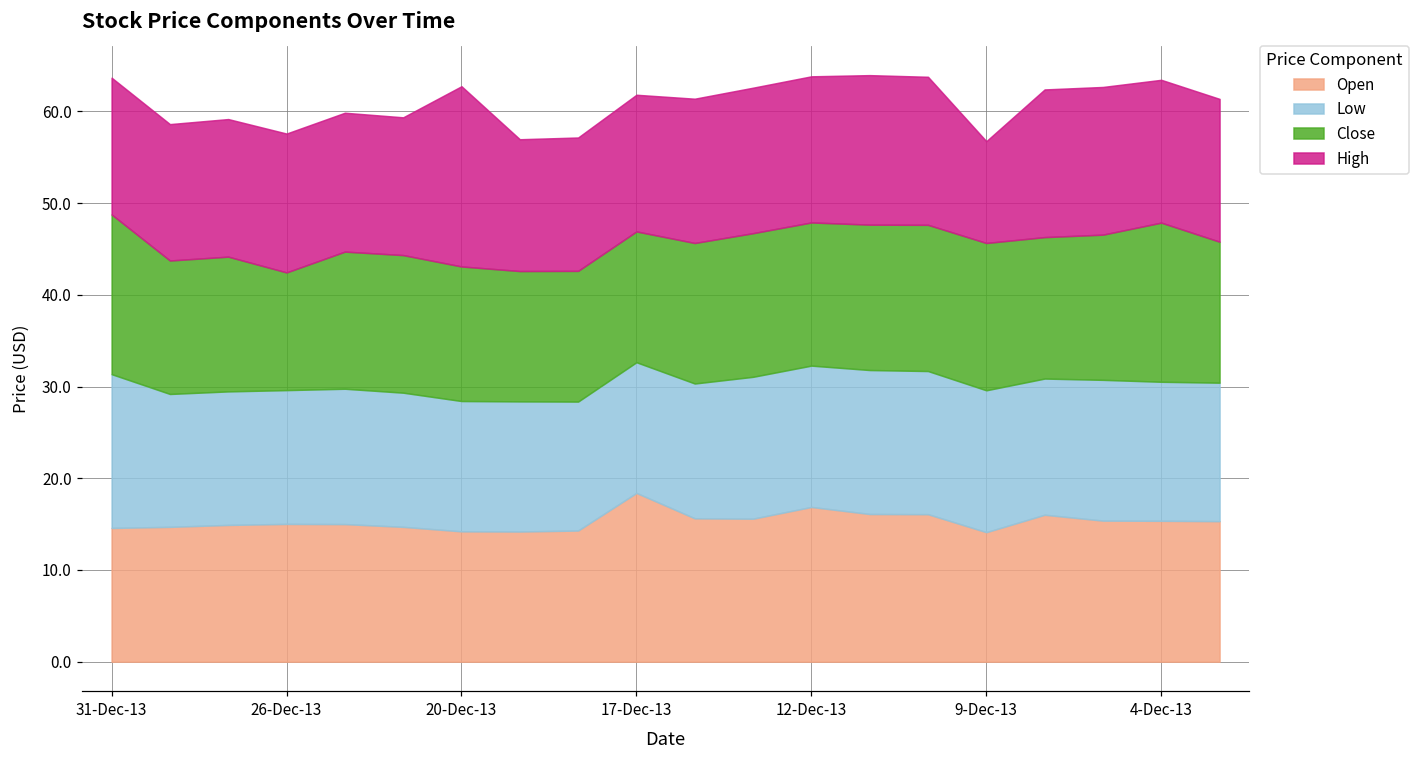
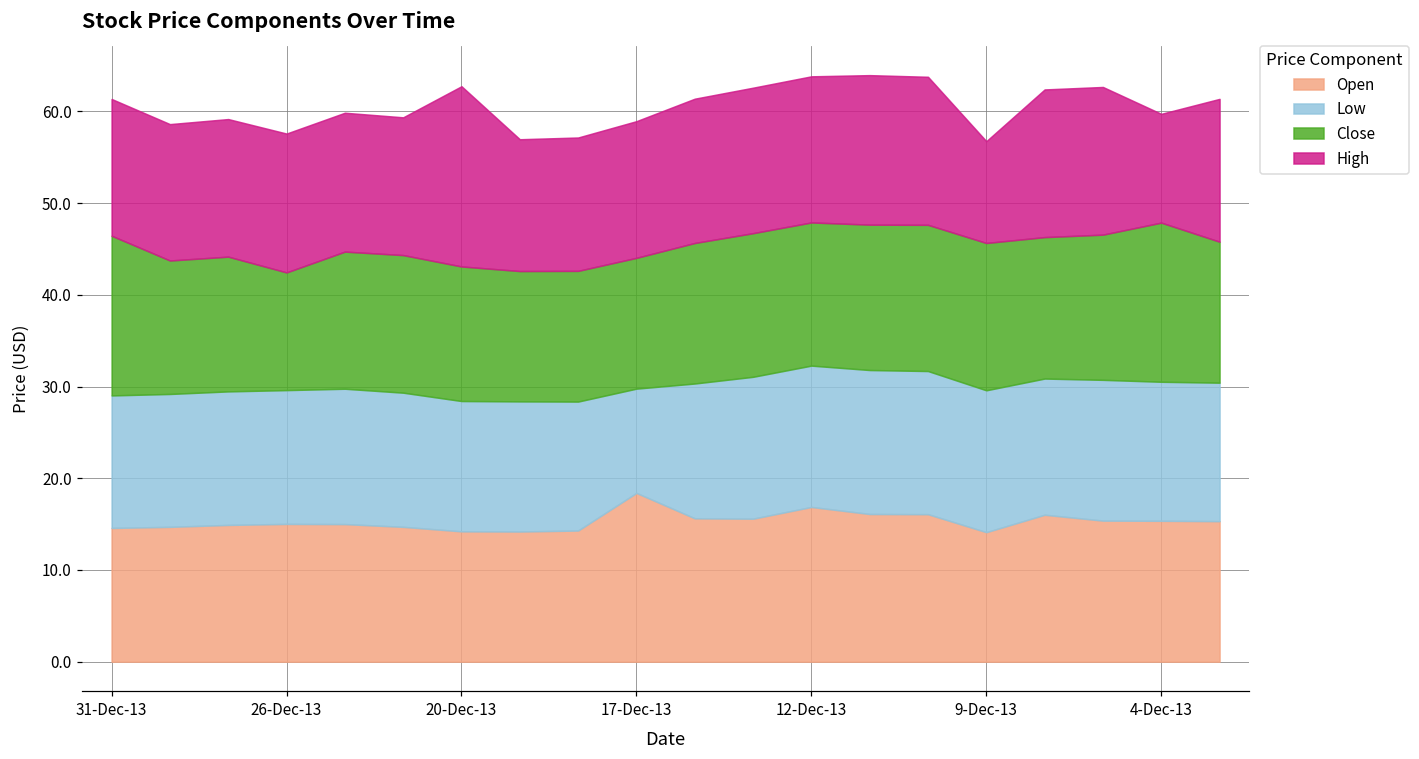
Low, 31-Dec-13: 17 -> 14
Low, 17-Dec-13: 14 -> 11
High, 4-Dec-13: 16 -> 12
